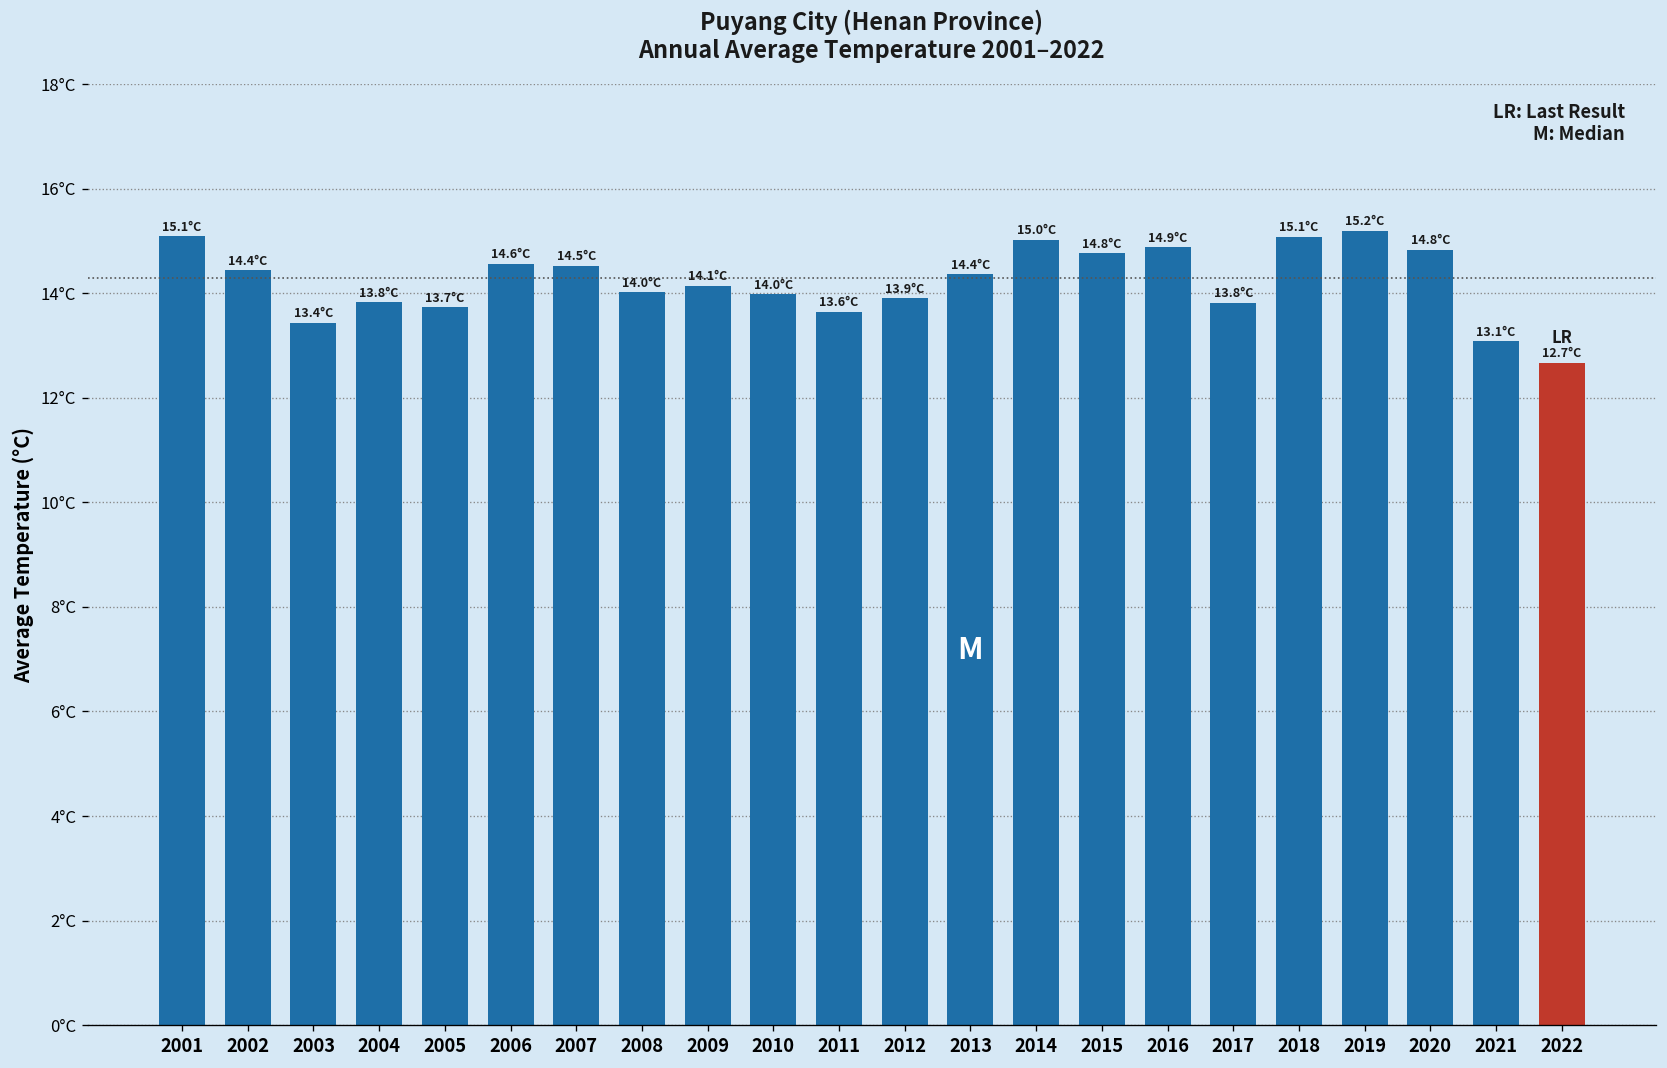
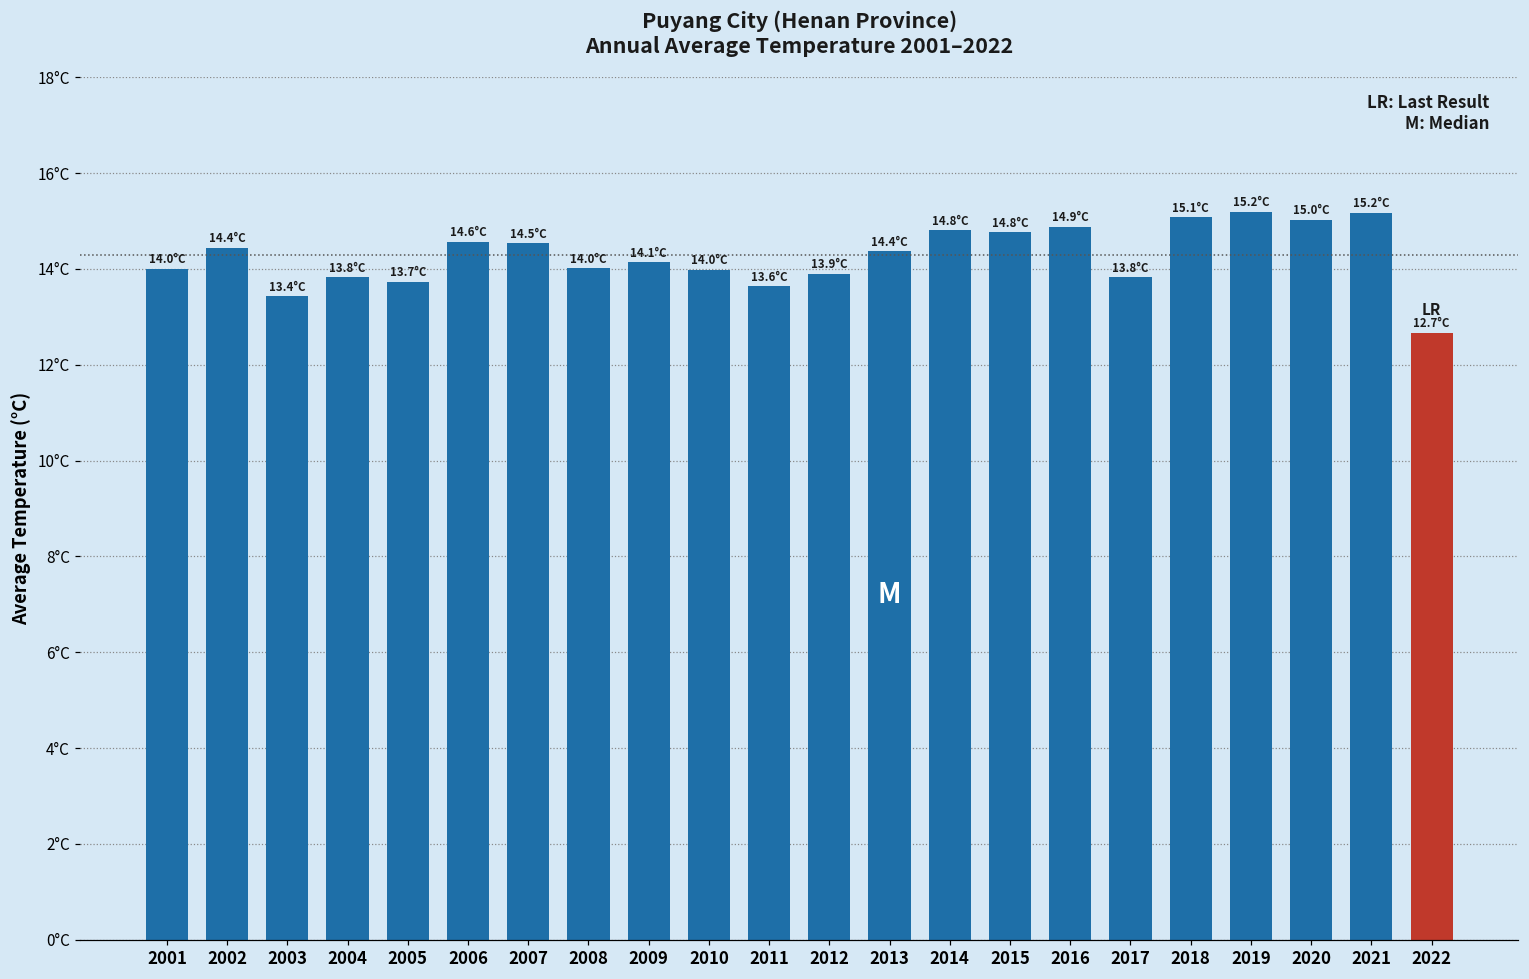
2001: 15.1°C -> 14.0°C
2014: 15.0°C -> 14.8°C
2020: 14.8°C -> 15.0°C
2021: 13.1°C -> 15.2°C
